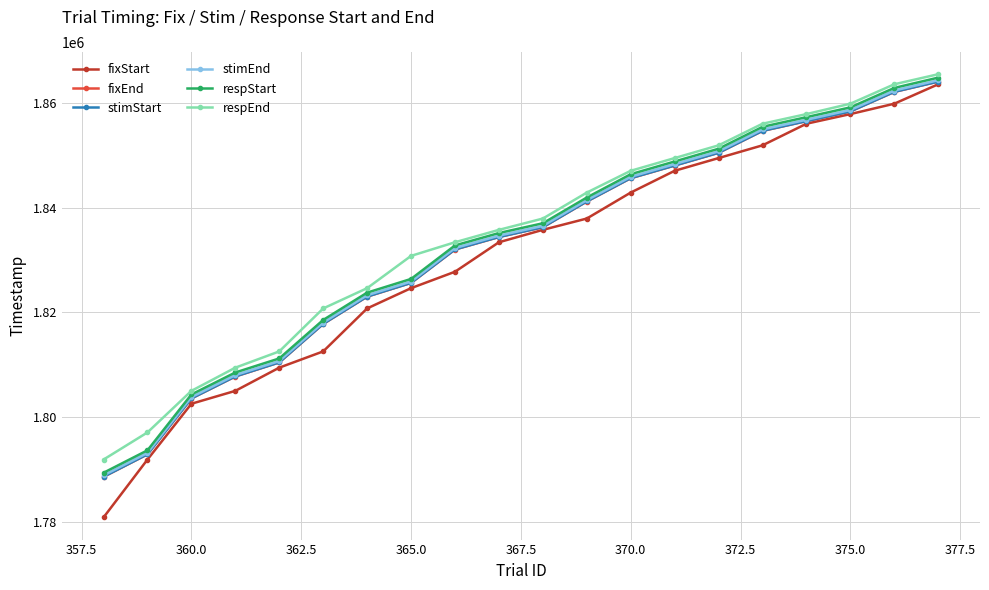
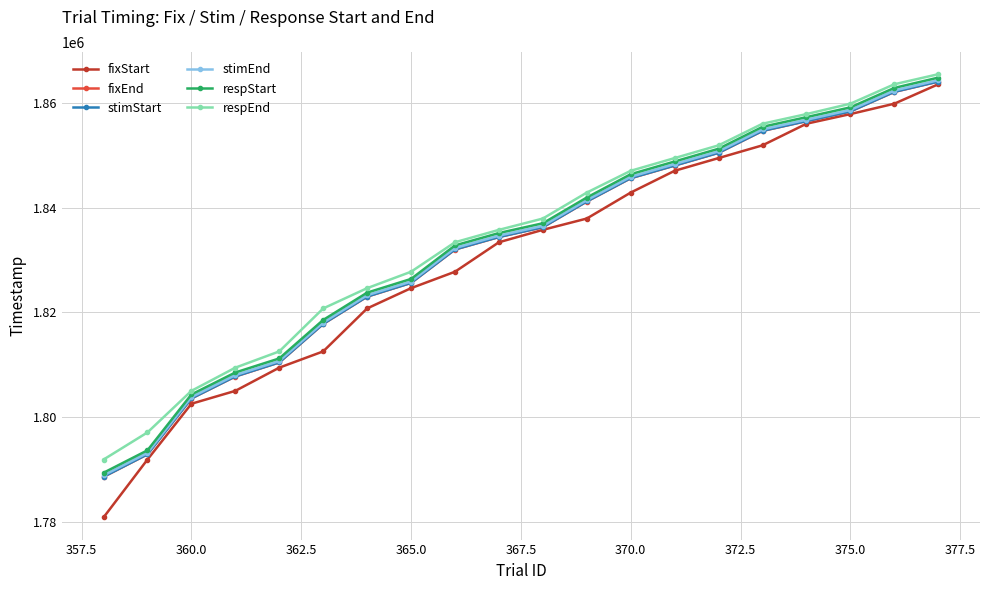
respEnd, 365.0: 1831000 -> 1828000
